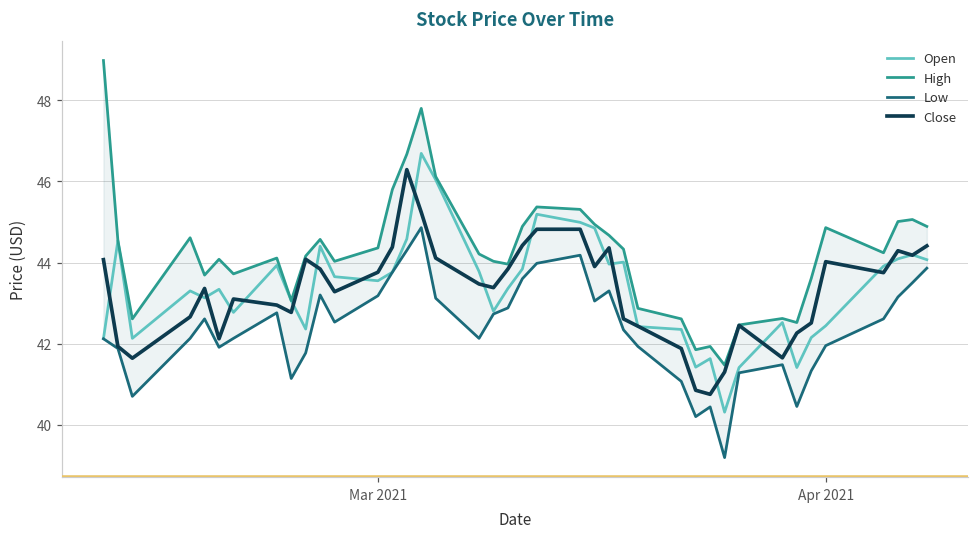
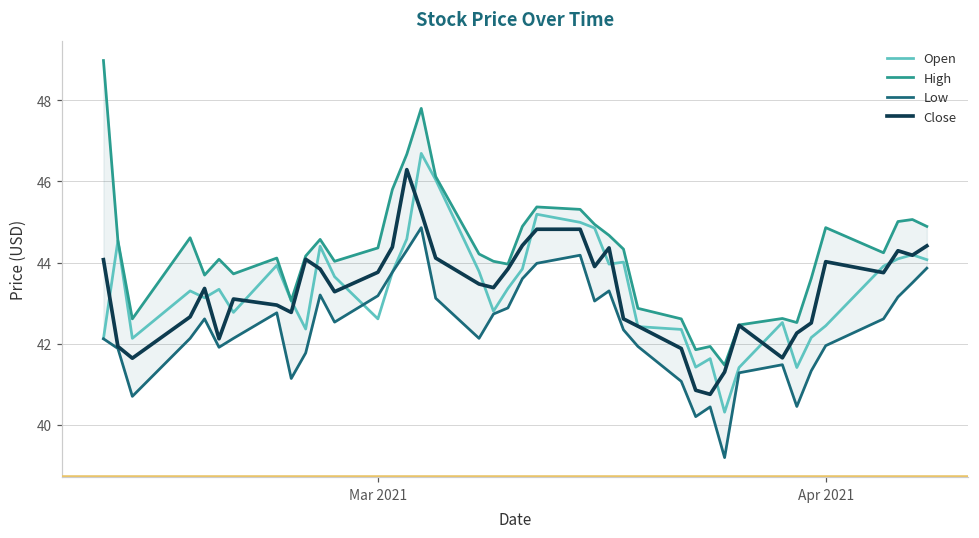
Open, Mar 2021: 43.6 -> 42.6
